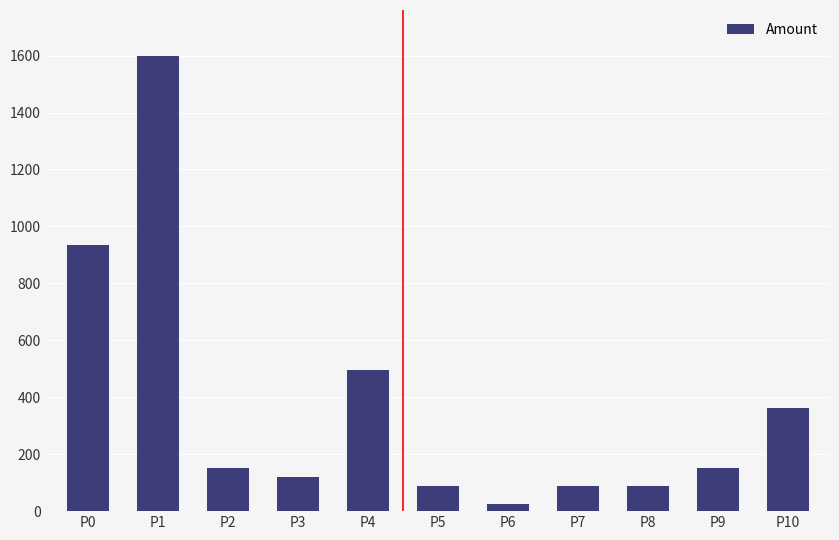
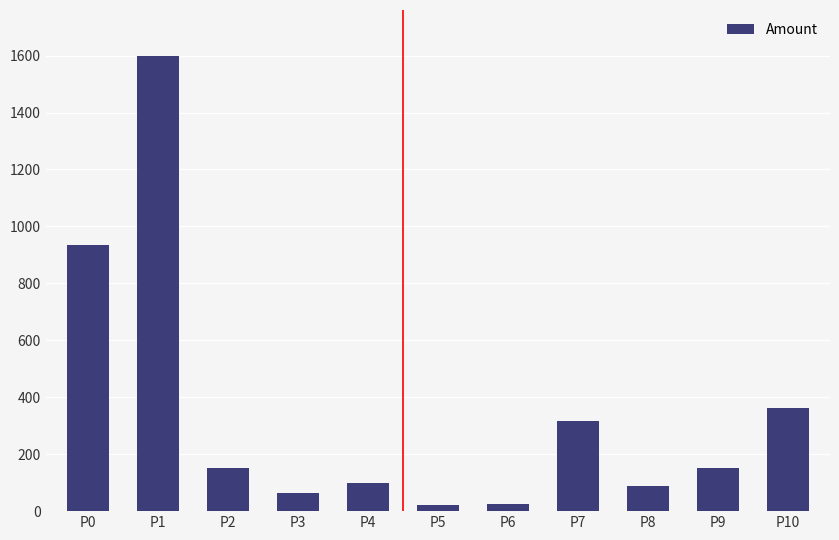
P3: 120 -> 60
P4: 500 -> 100
P5: 90 -> 20
P7: 90 -> 320
